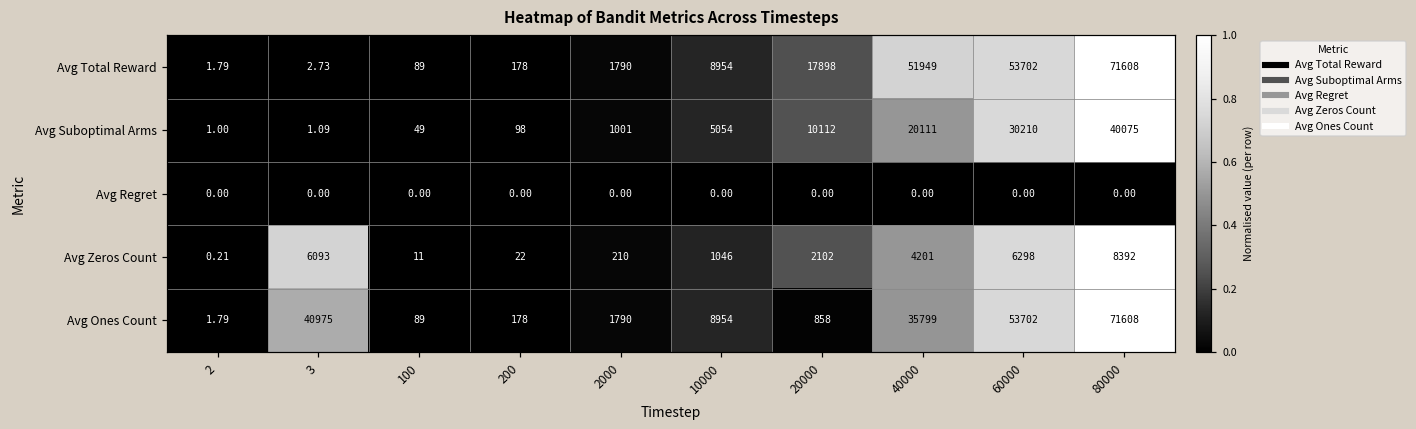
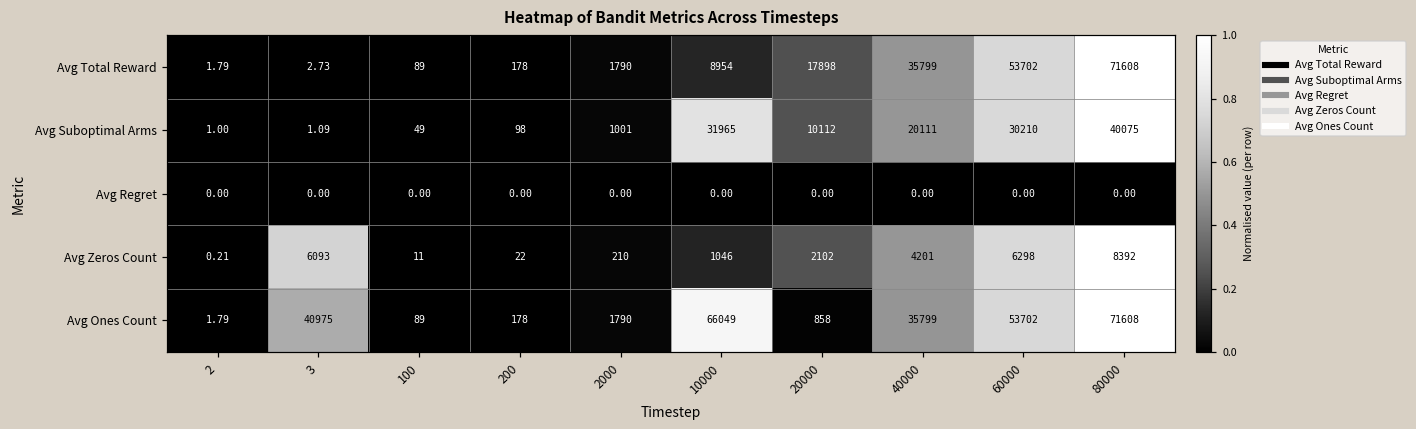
Avg Total Reward, 40000: 51949 -> 35799
Avg Suboptimal Arms, 10000: 5054 -> 31965
Avg Ones Count, 10000: 8954 -> 66049
